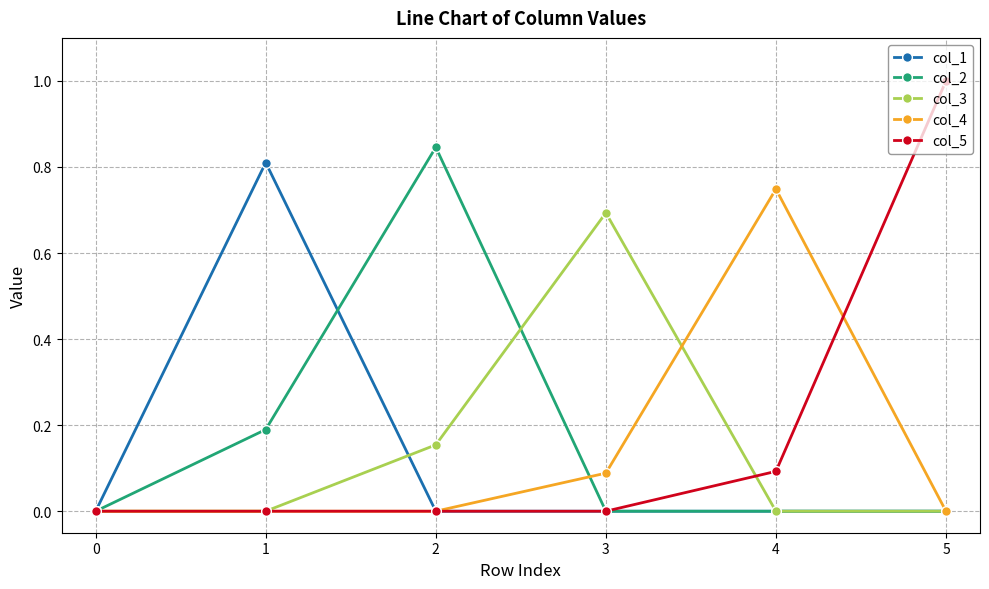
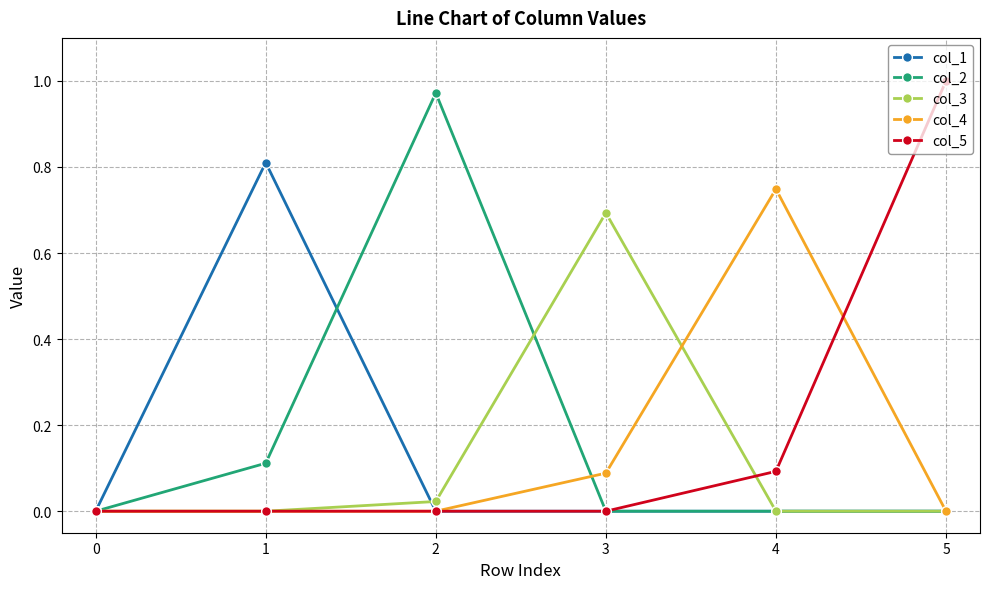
col_2, 1: 0.19 -> 0.11
col_2, 2: 0.85 -> 0.97
col_3, 2: 0.15 -> 0.02
